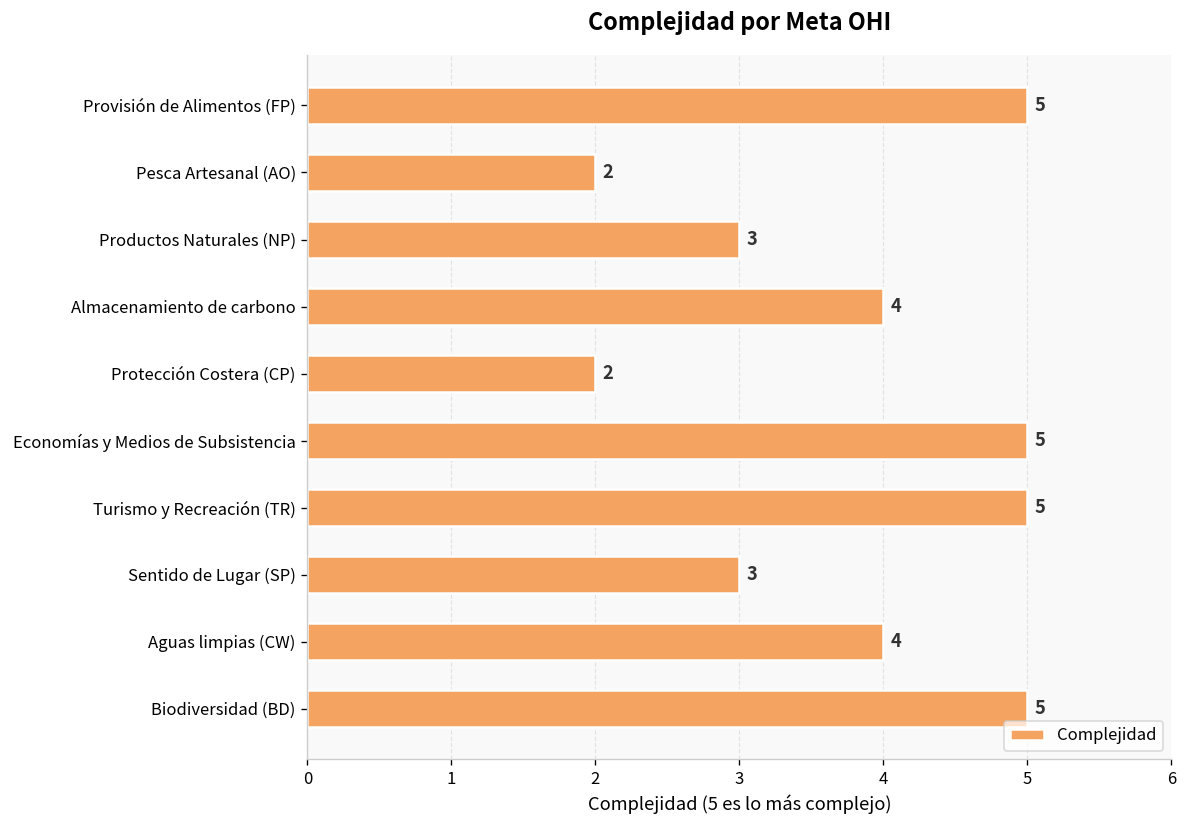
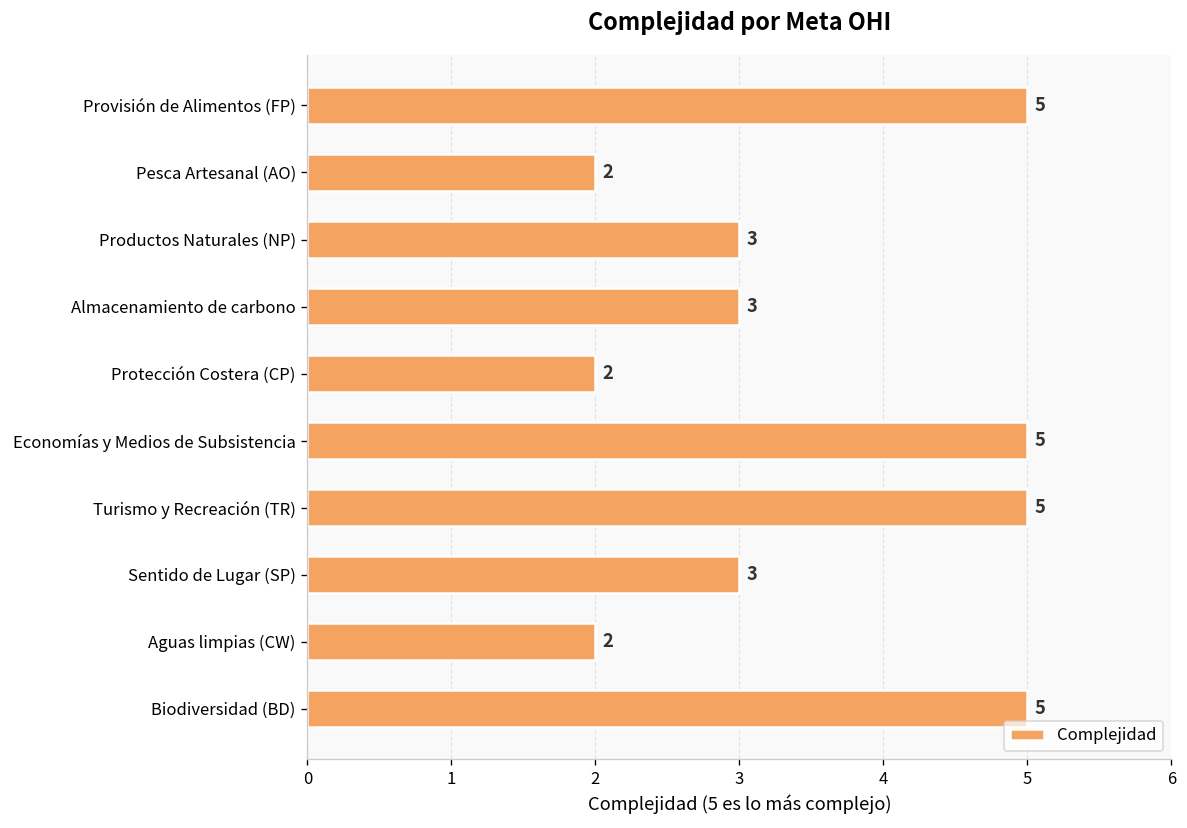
Almacenamiento de carbono: 4 -> 3
Aguas limpias (CW): 4 -> 2
